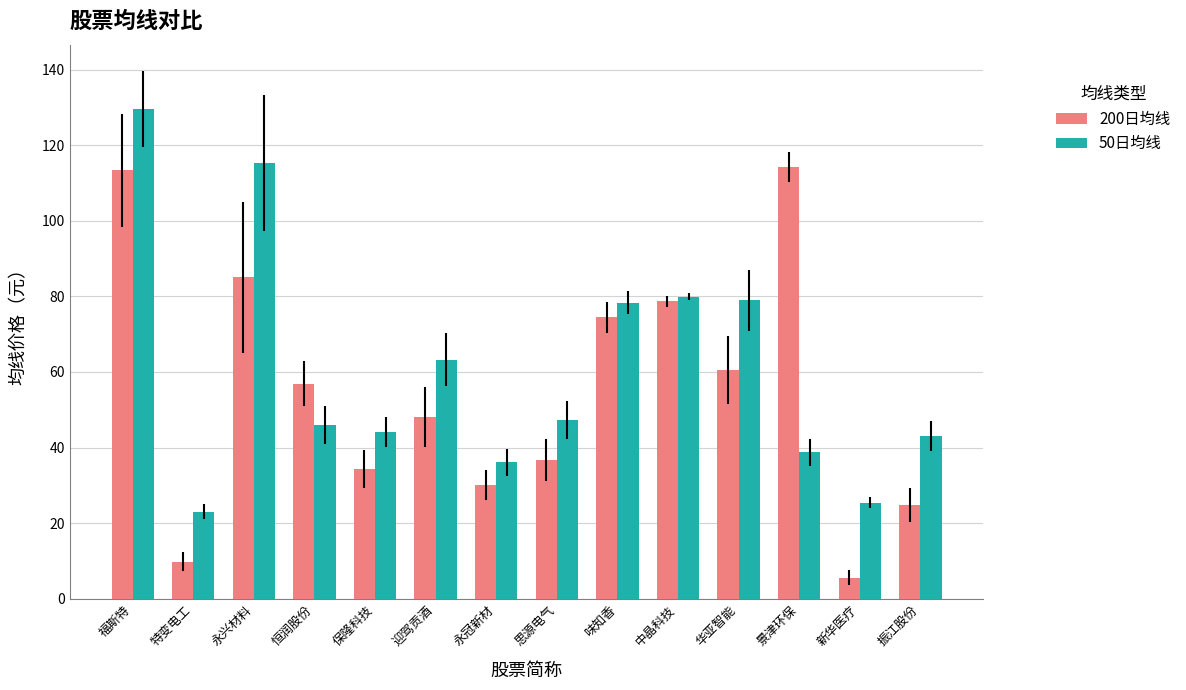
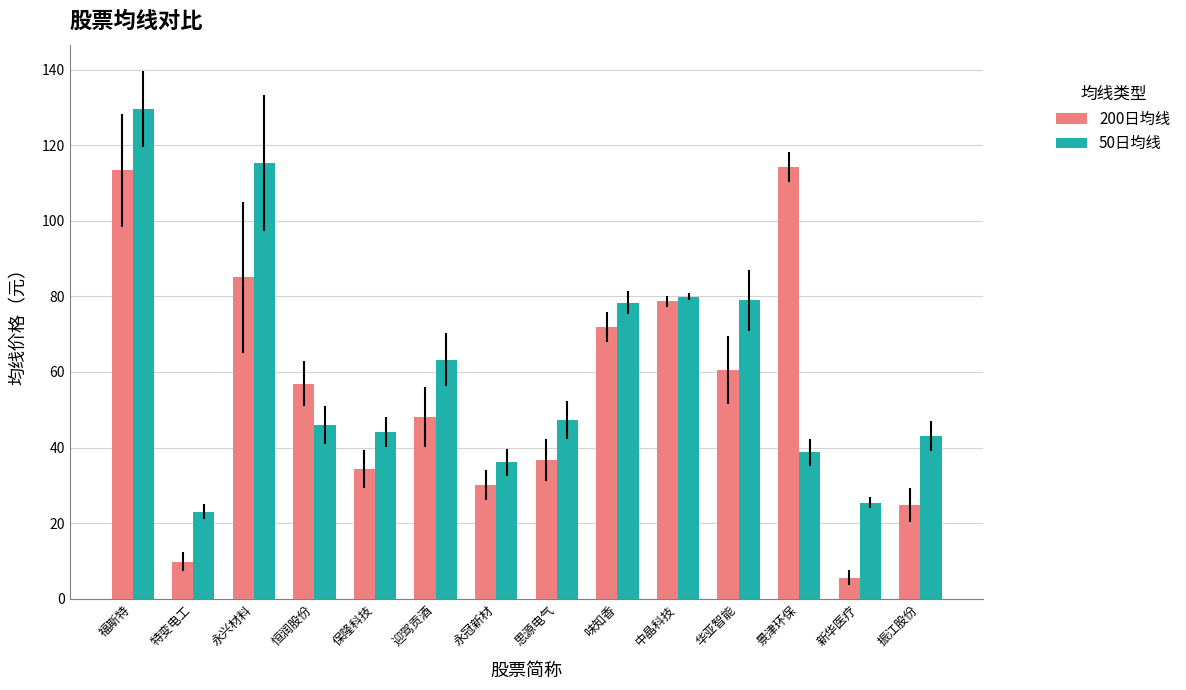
200日均线, 味知香: 74 -> 72
